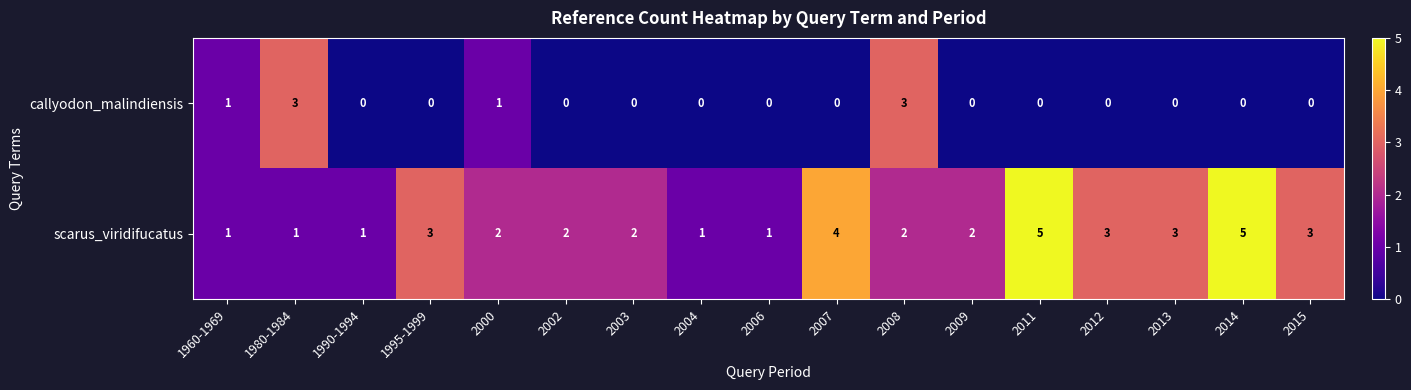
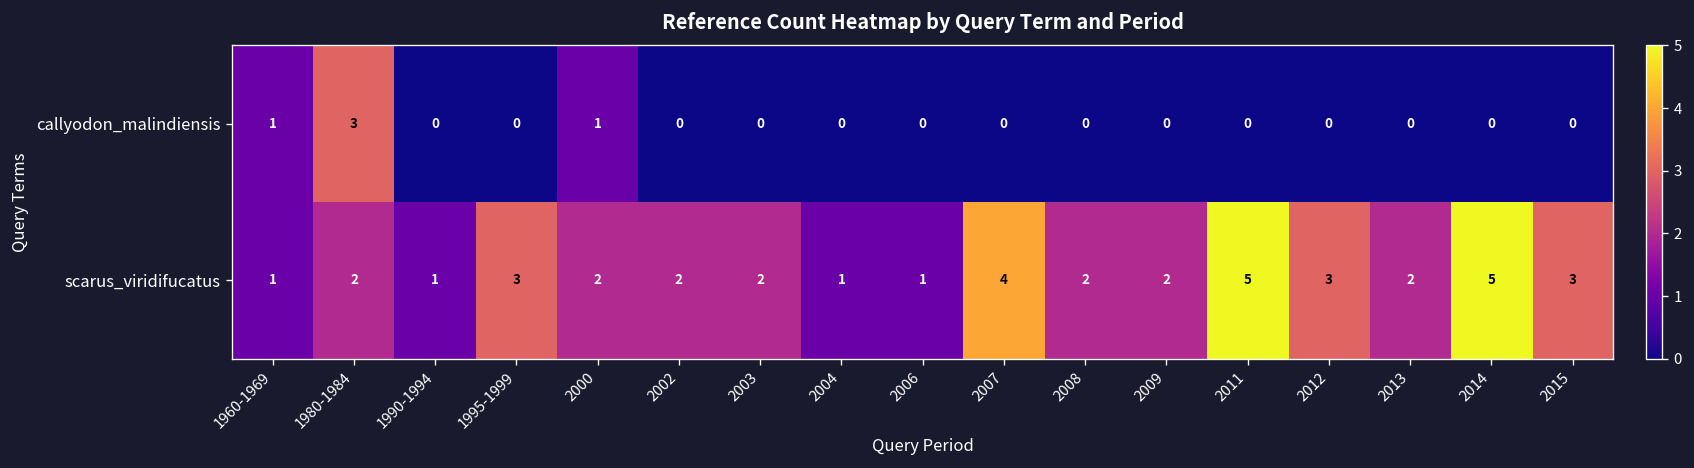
callyodon_malindiensis, 2008: 3 -> 0
scarus_viridifucatus, 1980-1984: 1 -> 2
scarus_viridifucatus, 2013: 3 -> 2
